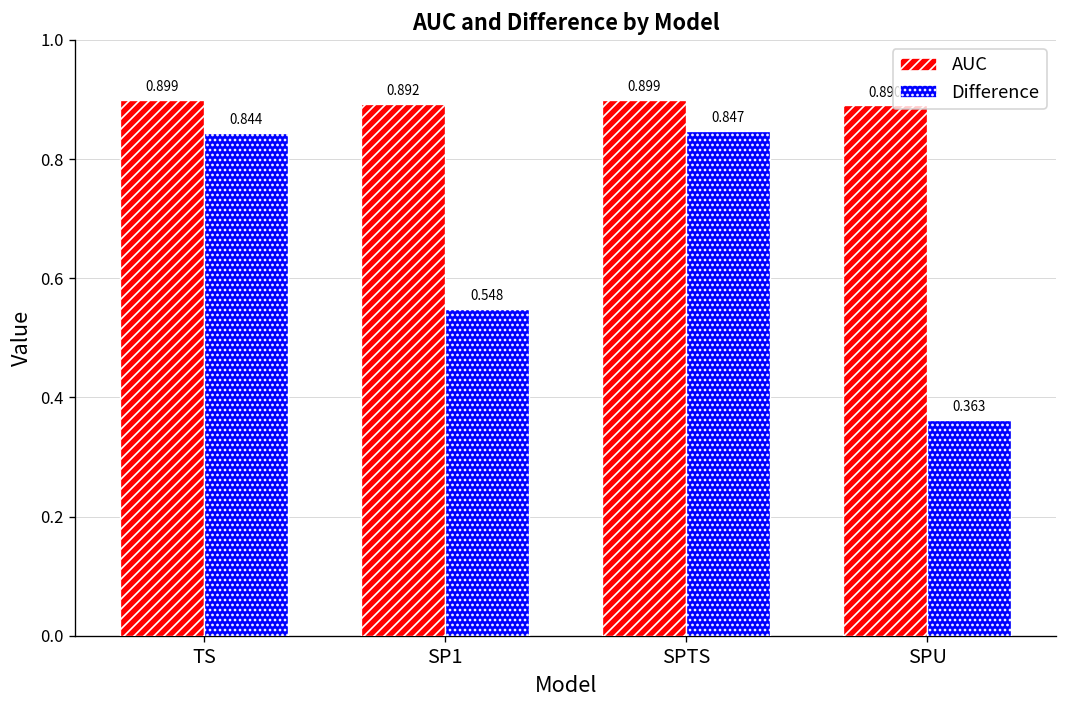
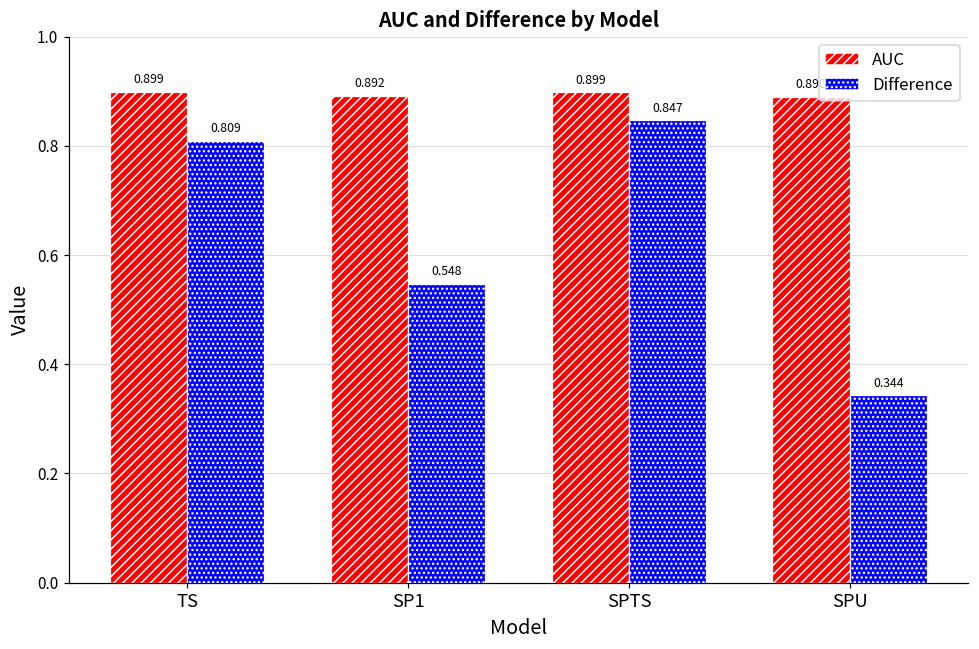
Difference, TS: 0.844 -> 0.809
Difference, SPU: 0.363 -> 0.344
